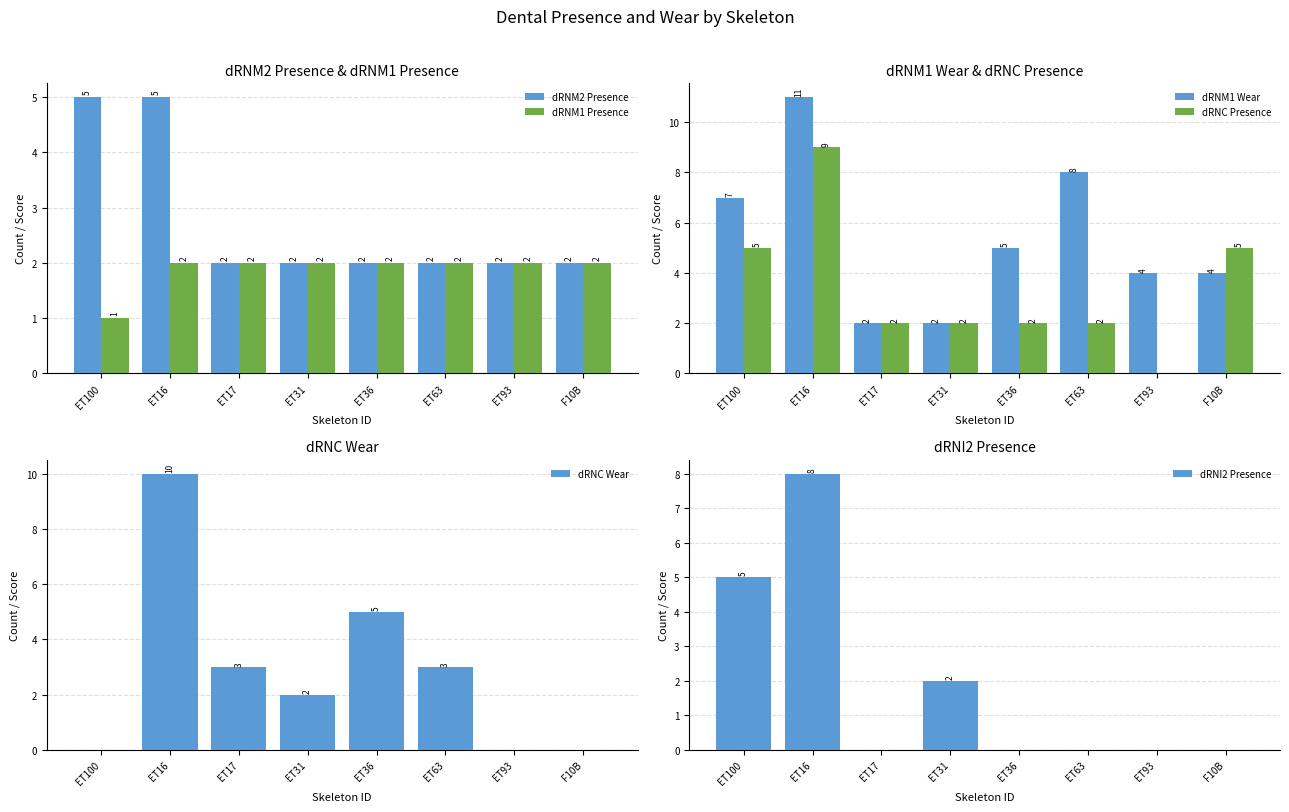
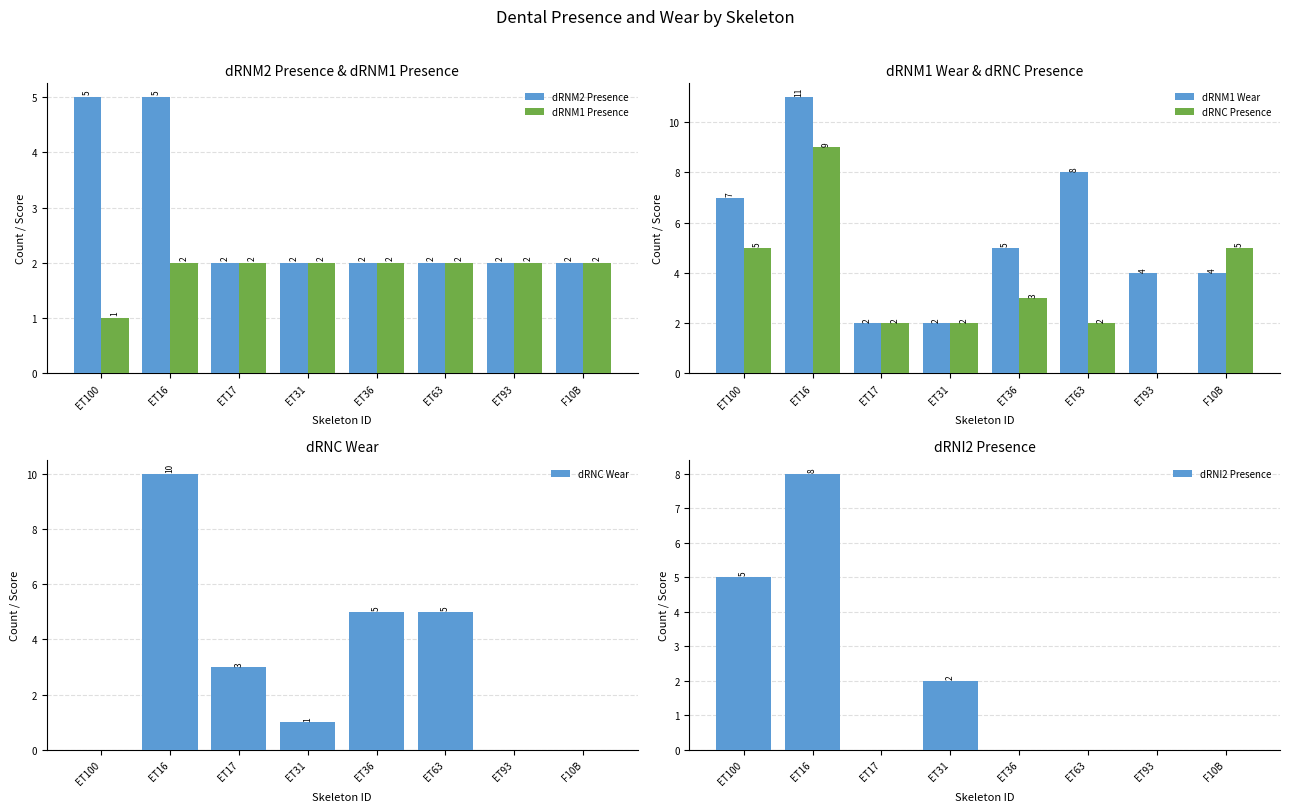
dRNM1 Wear & dRNC Presence, dRNC Presence, ET36: 2 -> 3
dRNC Wear, ET31: 2 -> 1
dRNC Wear, ET63: 3 -> 5
